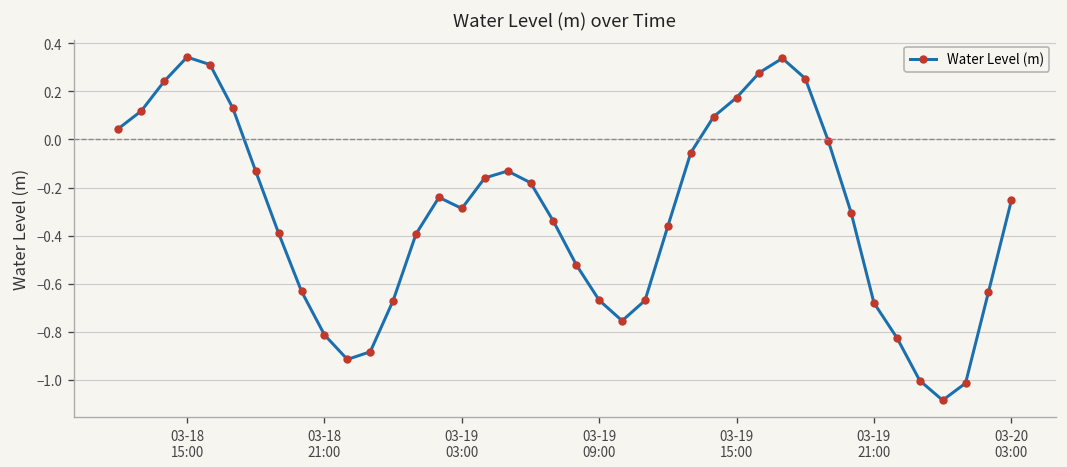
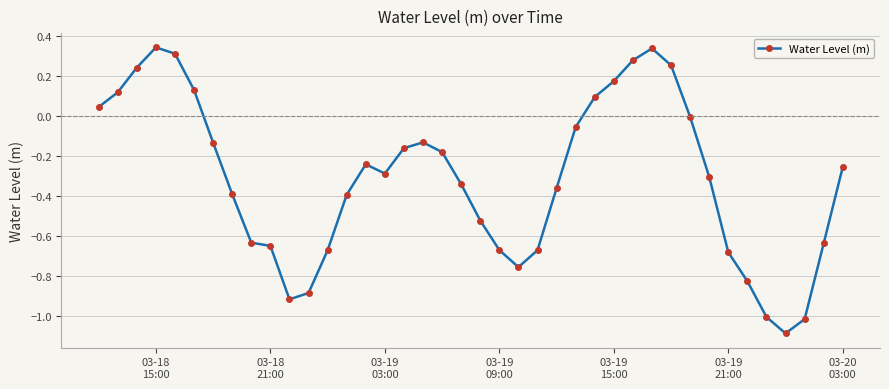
03-18 21:00: -0.81 -> -0.65
